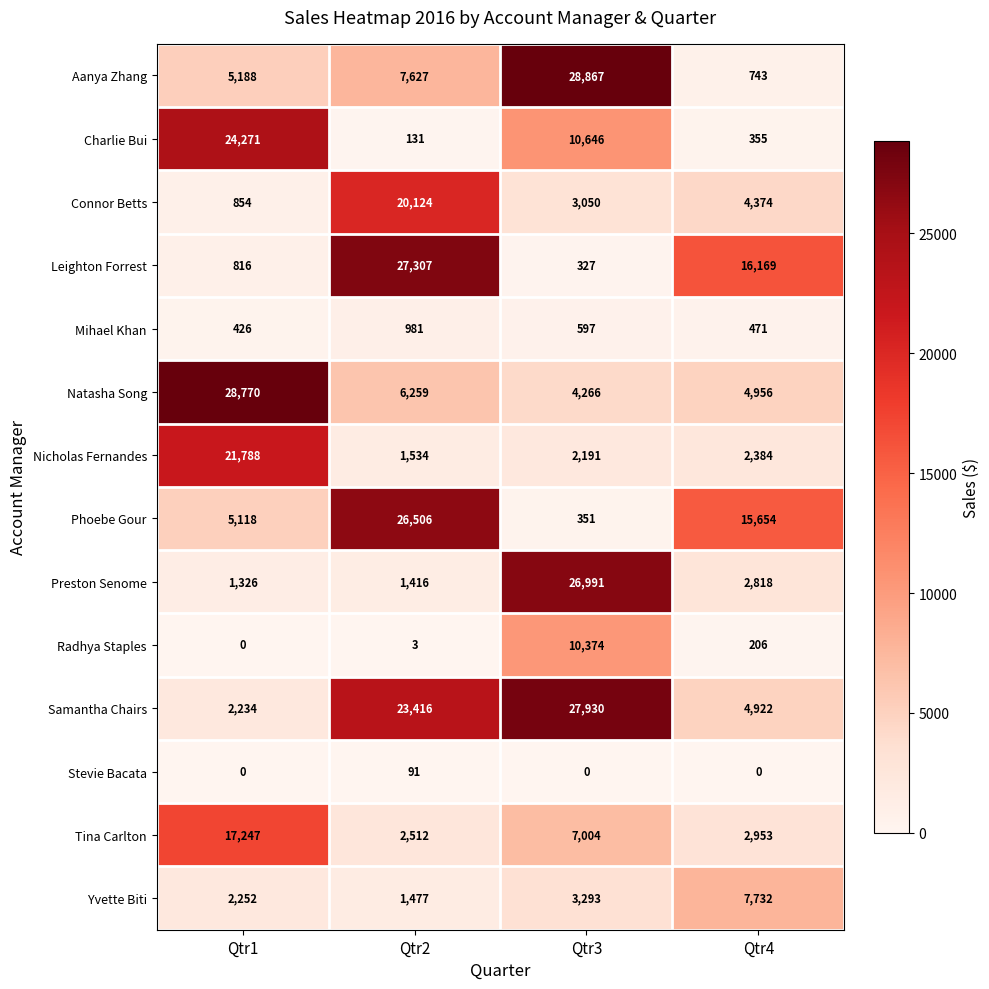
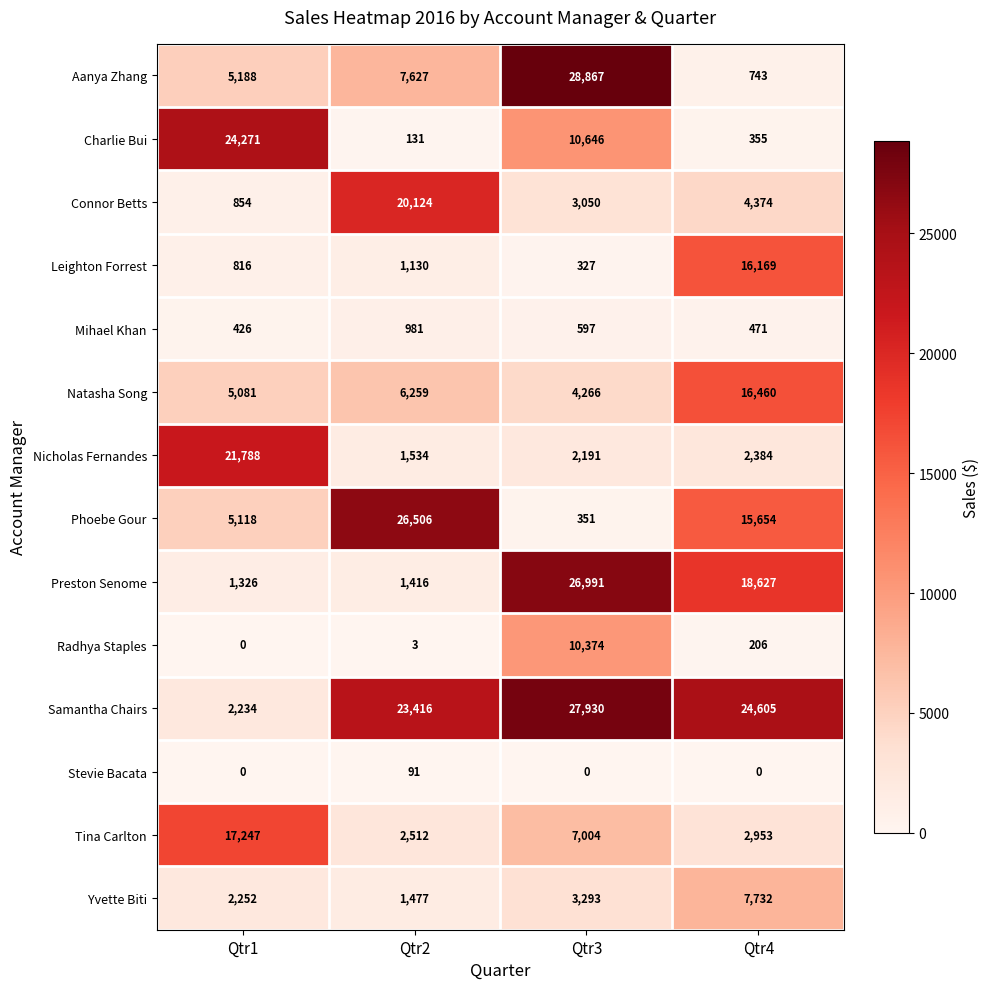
Leighton Forrest, Qtr2: 27,307 -> 1,130
Natasha Song, Qtr1: 28,770 -> 5,081
Natasha Song, Qtr4: 4,956 -> 16,460
Preston Senome, Qtr4: 2,818 -> 18,627
Samantha Chairs, Qtr4: 4,922 -> 24,605
